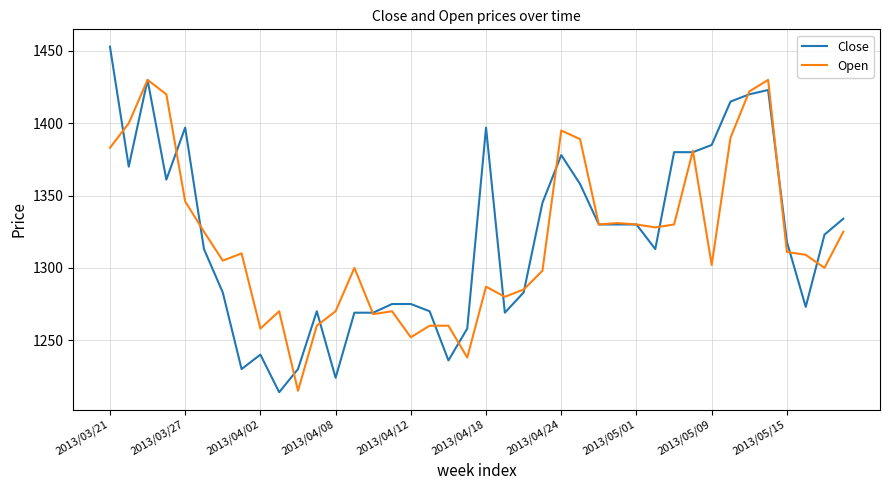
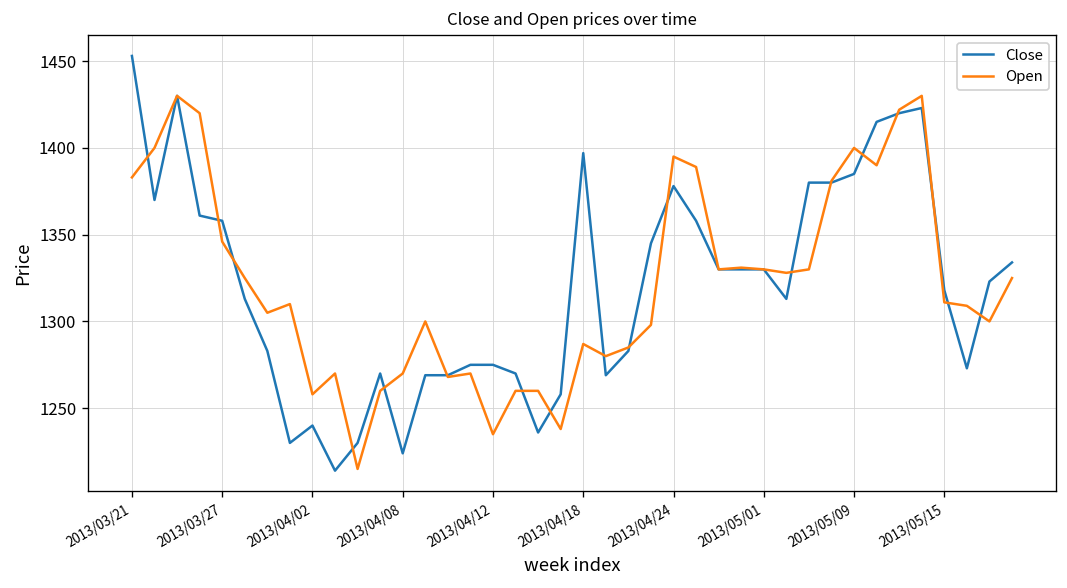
Close, 2013/03/27: 1397 -> 1358
Open, 2013/04/12: 1252 -> 1235
Open, 2013/05/09: 1302 -> 1400
